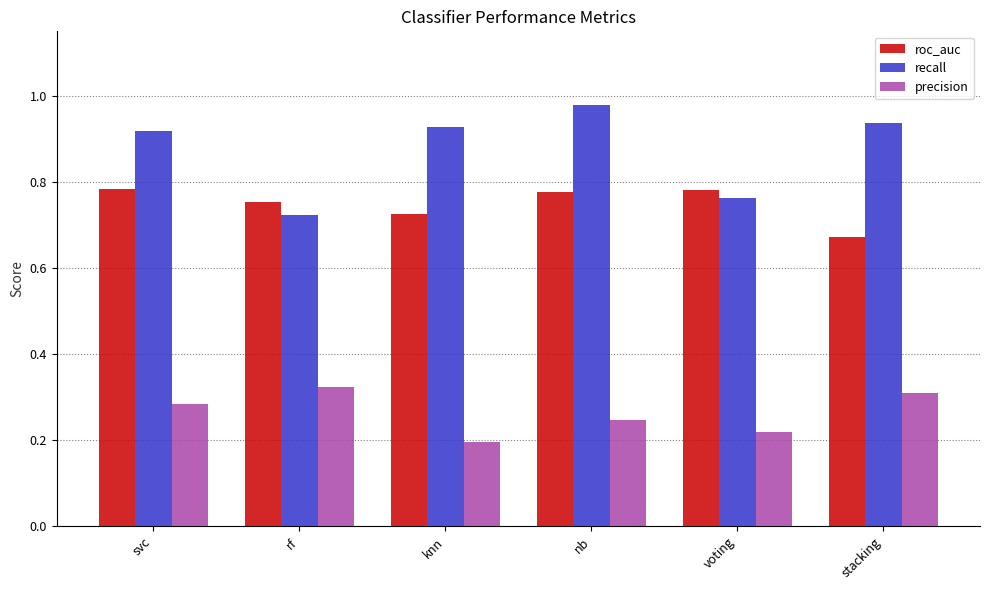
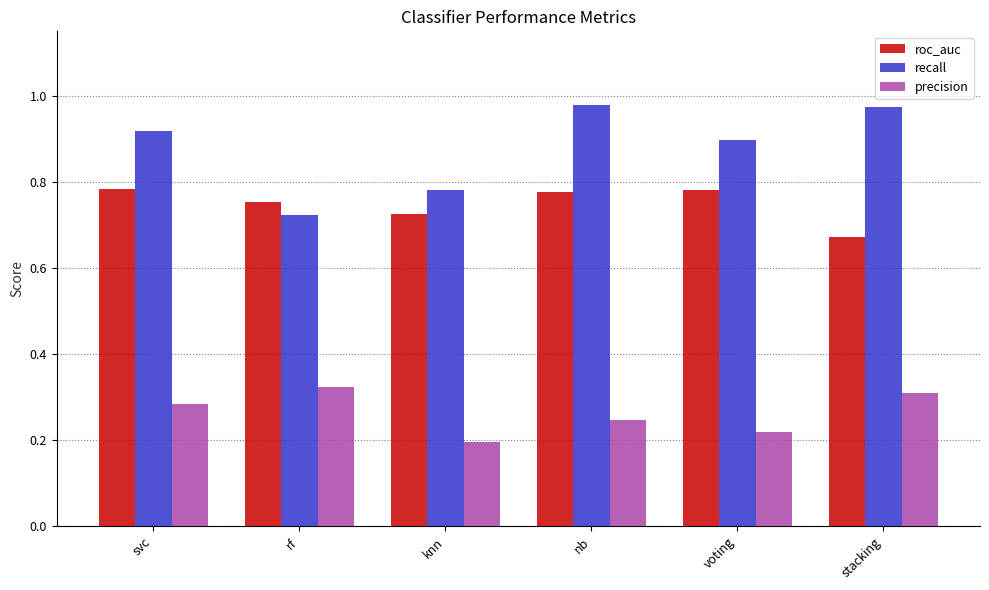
recall, knn: 0.93 -> 0.78
recall, voting: 0.76 -> 0.90
recall, stacking: 0.94 -> 0.97
